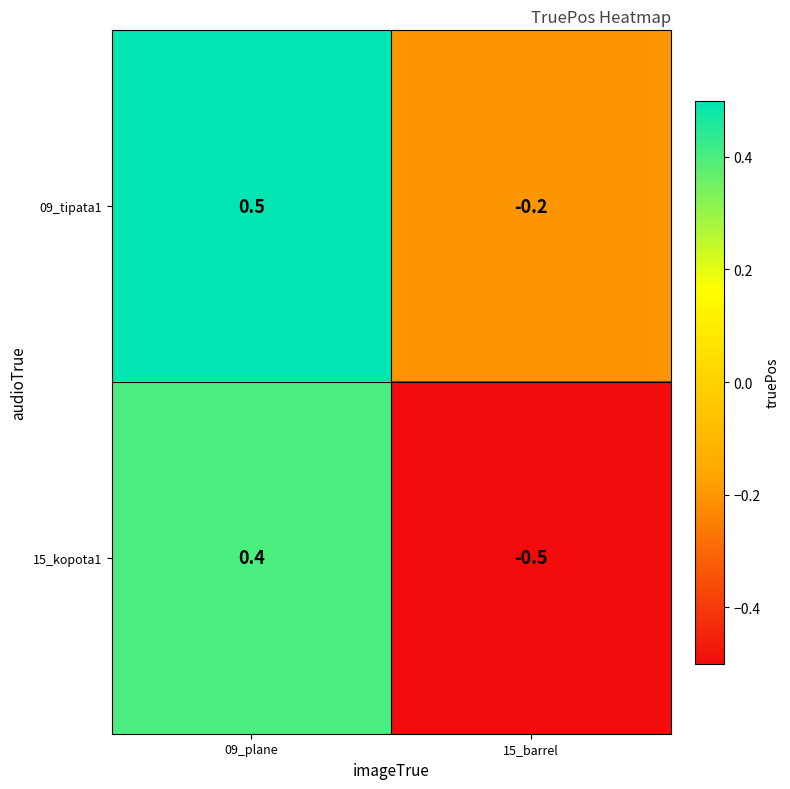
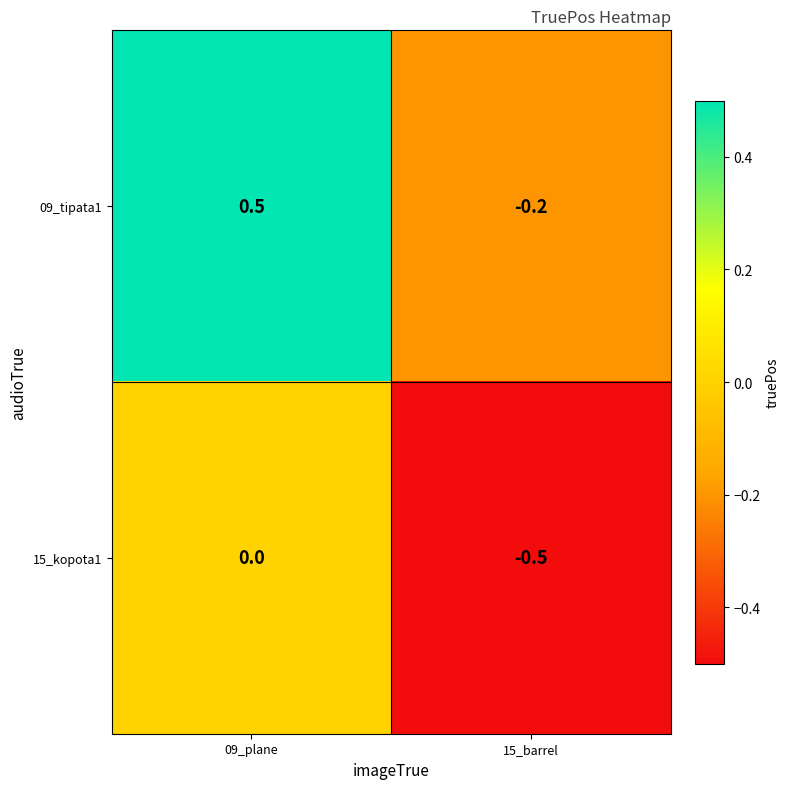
15_kopota1, 09_plane: 0.4 -> 0.0
